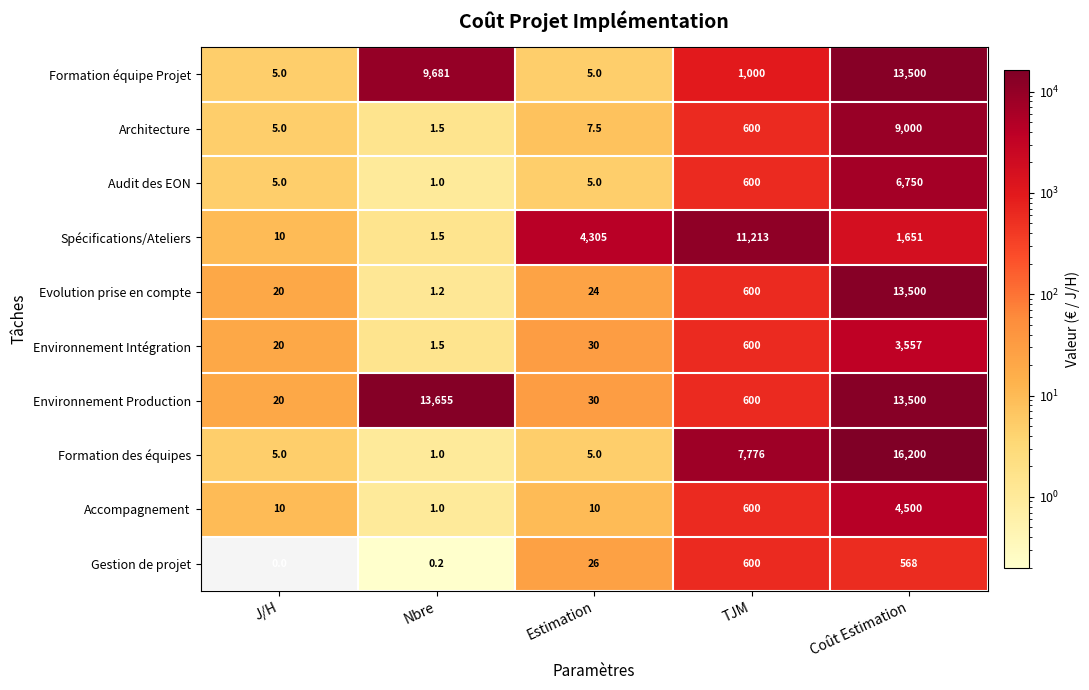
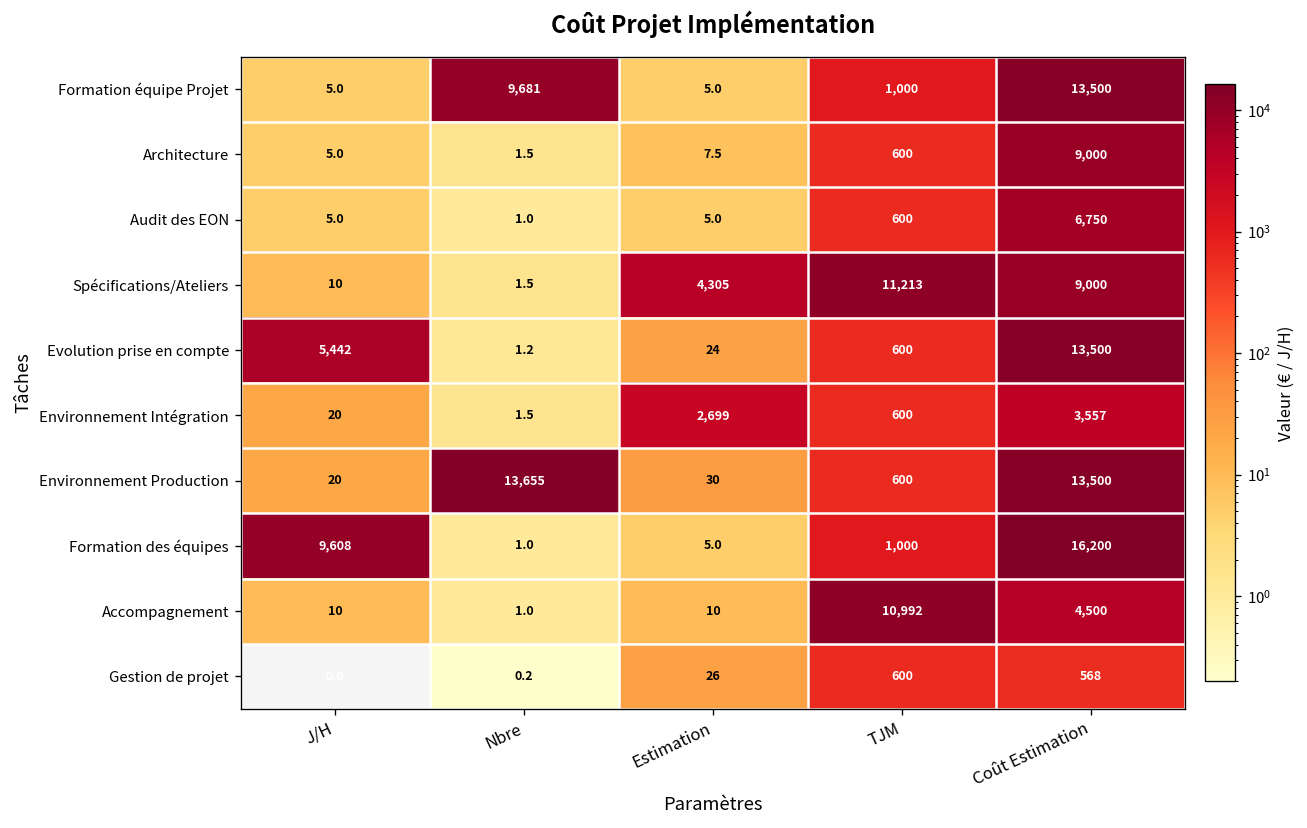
Spécifications/Ateliers, Coût Estimation: 1,651 -> 9,000
Evolution prise en compte, J/H: 20 -> 5,442
Environnement Intégration, Estimation: 30 -> 2,699
Formation des équipes, J/H: 5.0 -> 9,608
Formation des équipes, TJM: 7,776 -> 1,000
Accompagnement, TJM: 600 -> 10,992
